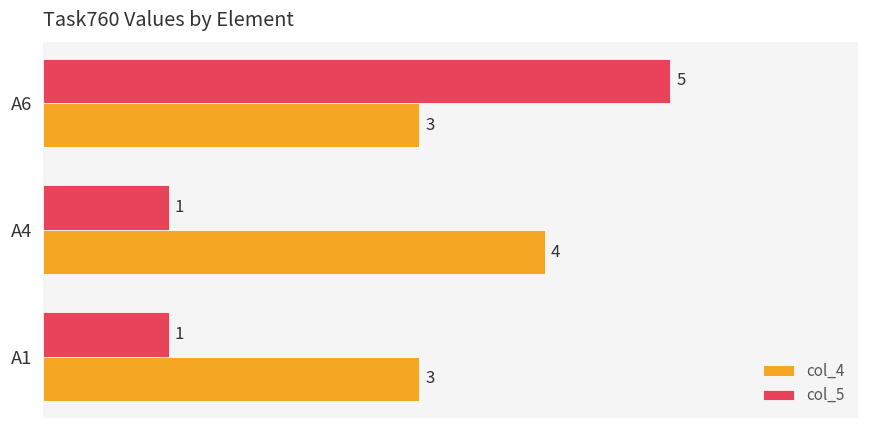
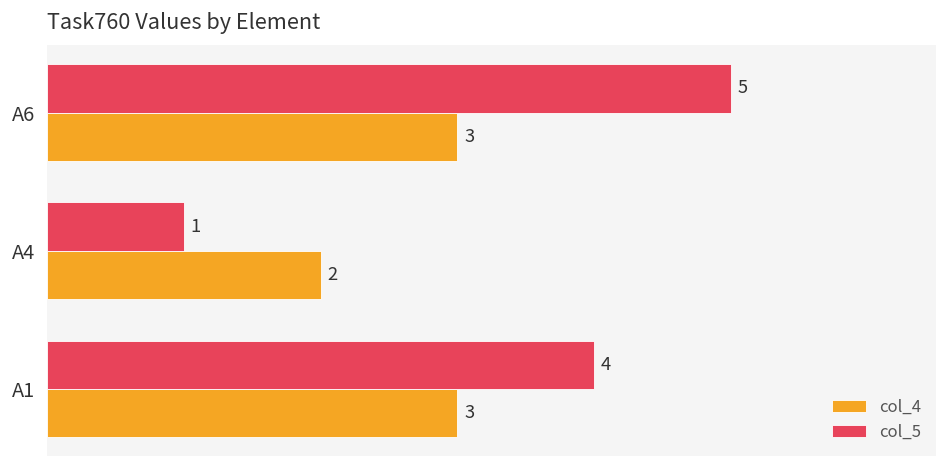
col_4, A4: 4 -> 2
col_5, A1: 1 -> 4
